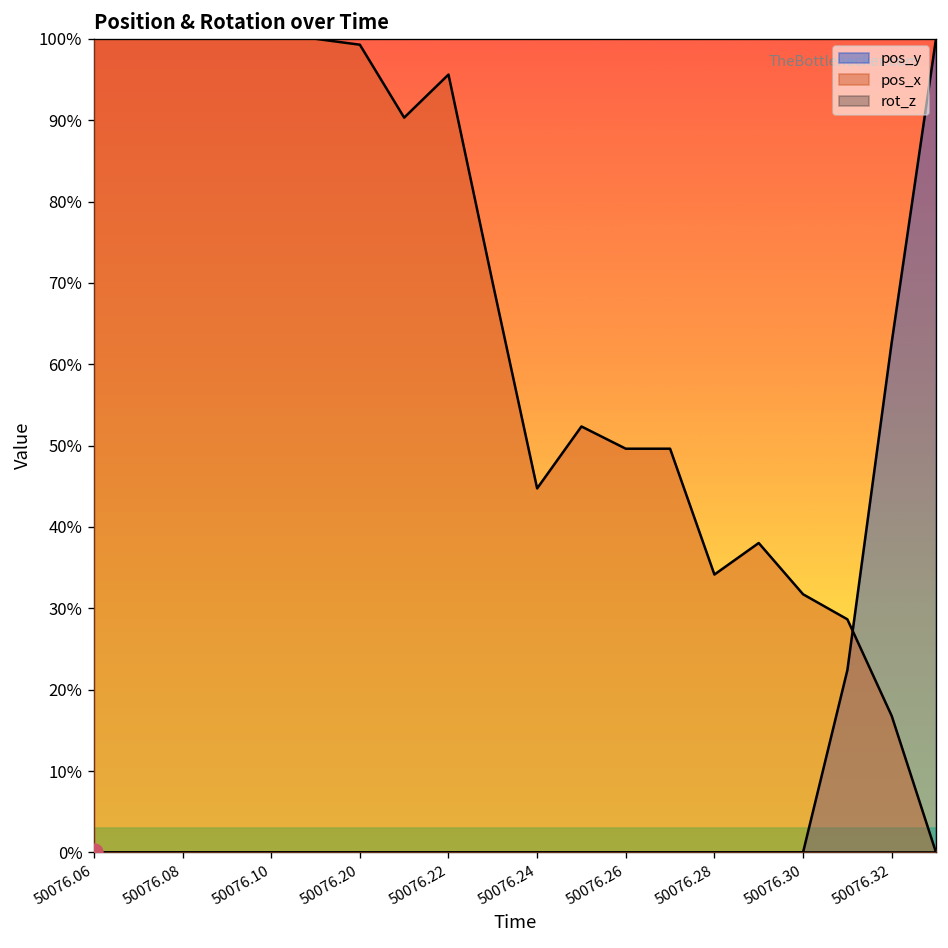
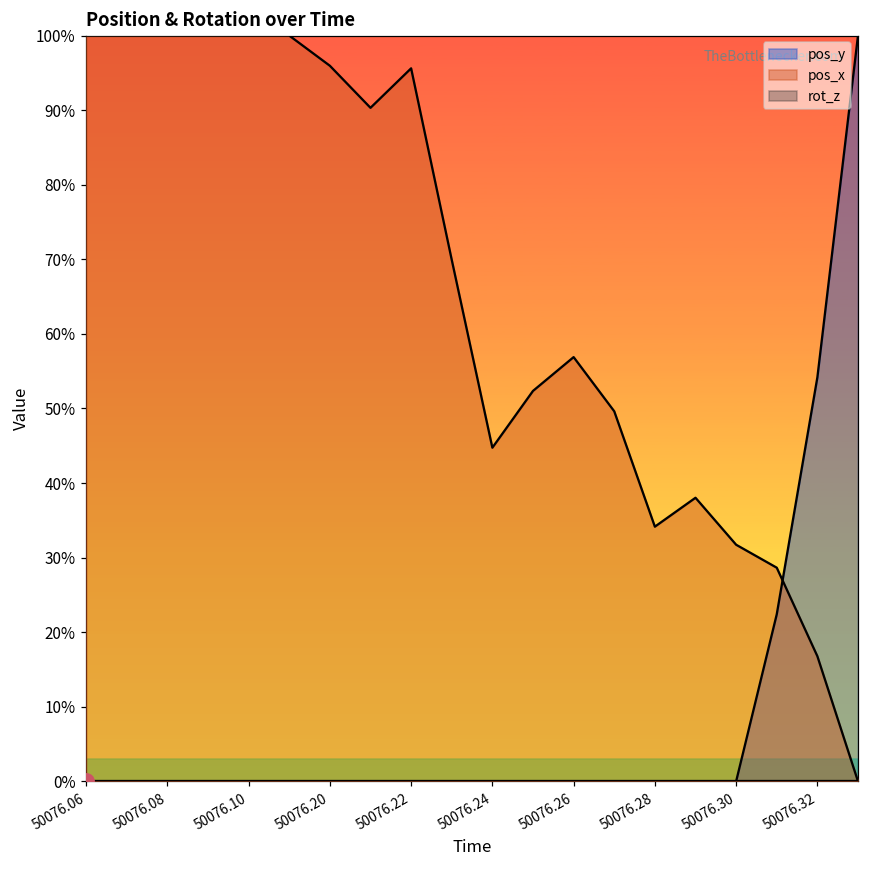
pos_x, 50076.20: 99% -> 96%
pos_x, 50076.26: 50% -> 57%
pos_y, 50076.32: 63% -> 54%
